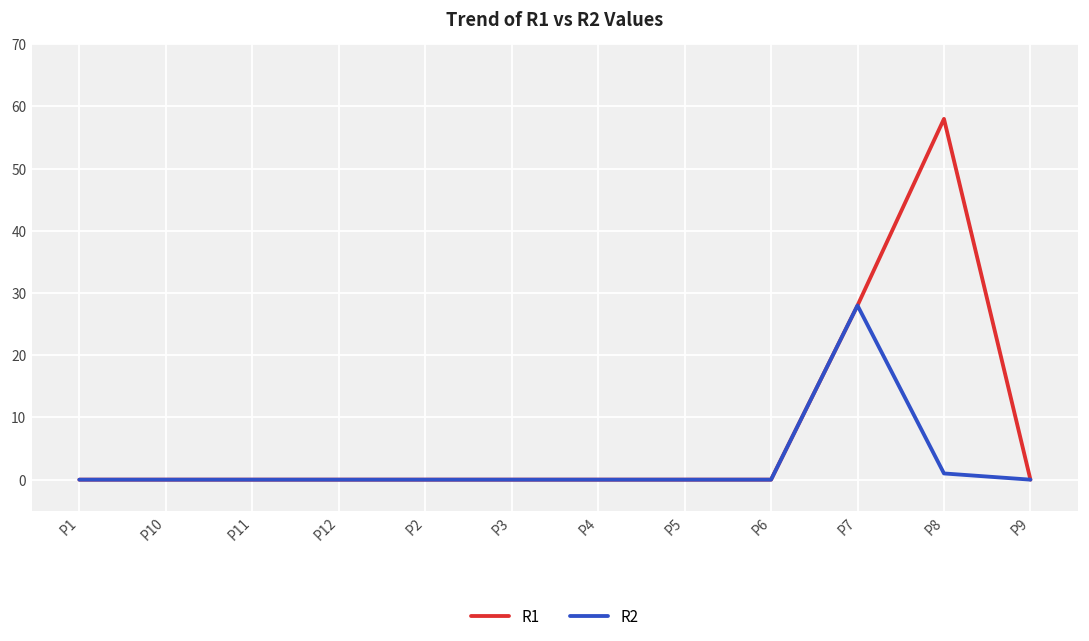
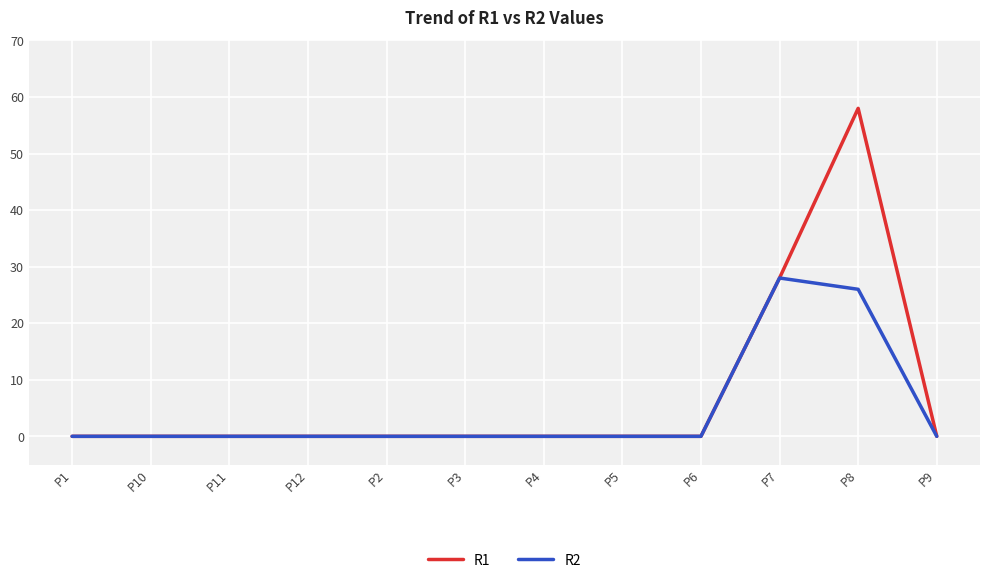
R2, P8: 1 -> 26
